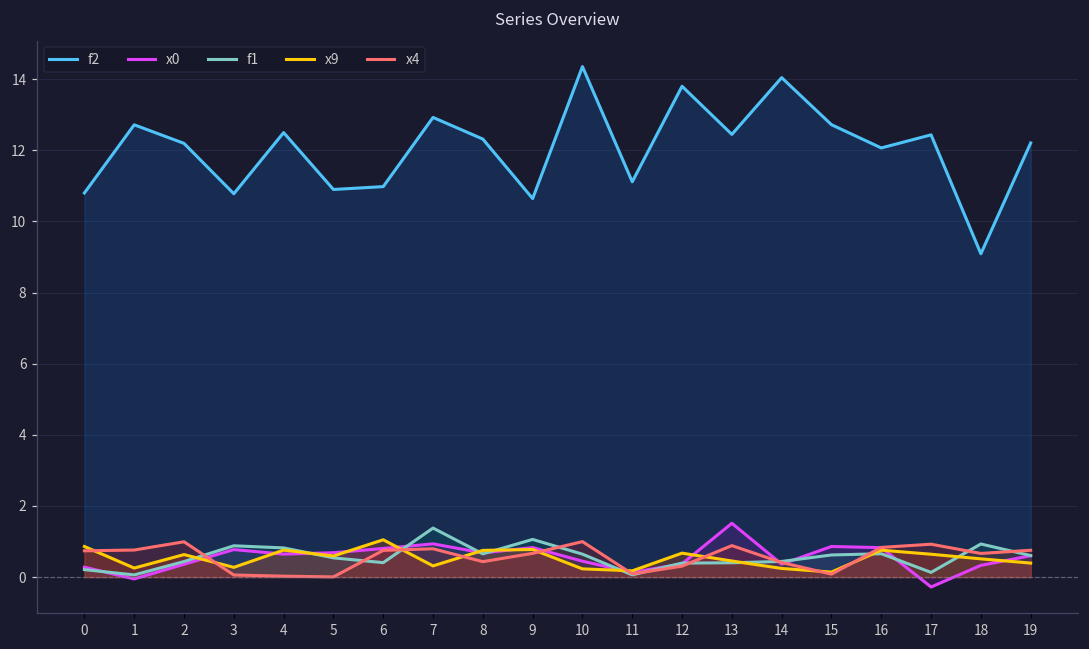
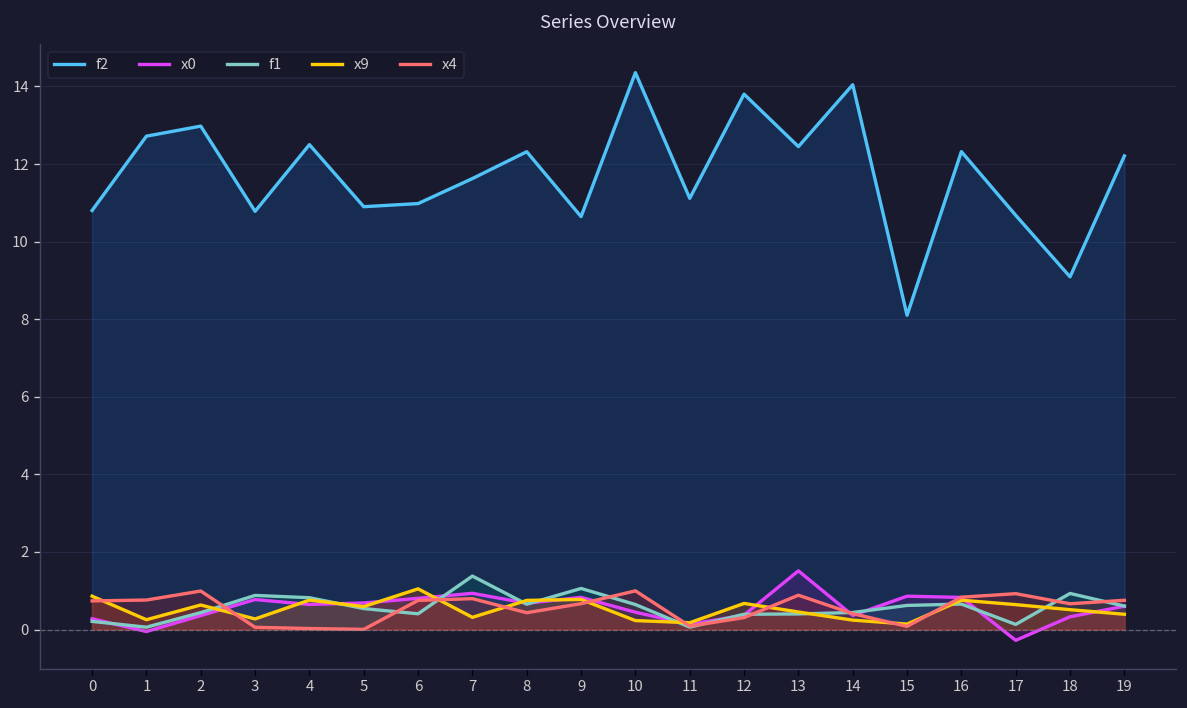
f2, 2: 12.2 -> 13.0
f2, 7: 12.9 -> 11.6
f2, 15: 12.7 -> 8.1
f2, 16: 12.1 -> 12.3
f2, 17: 12.4 -> 10.7
